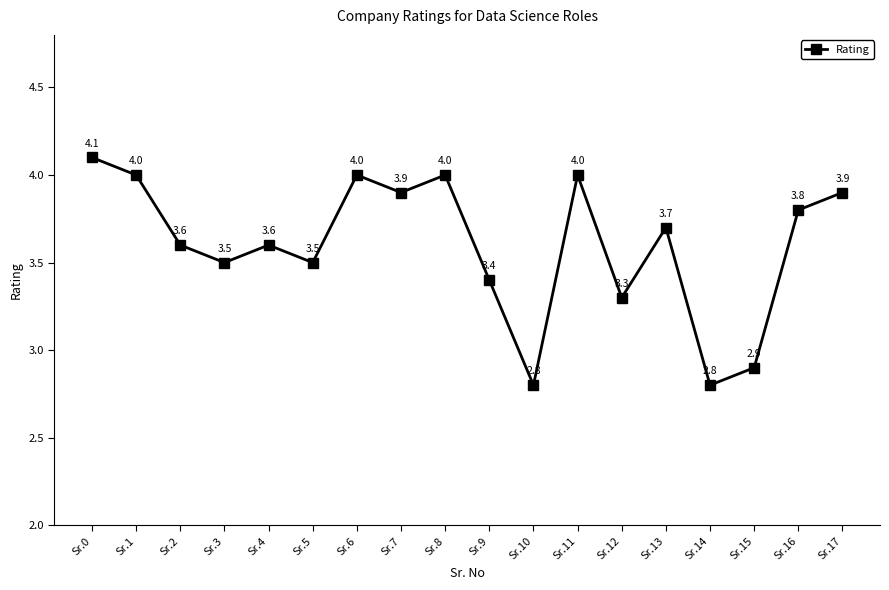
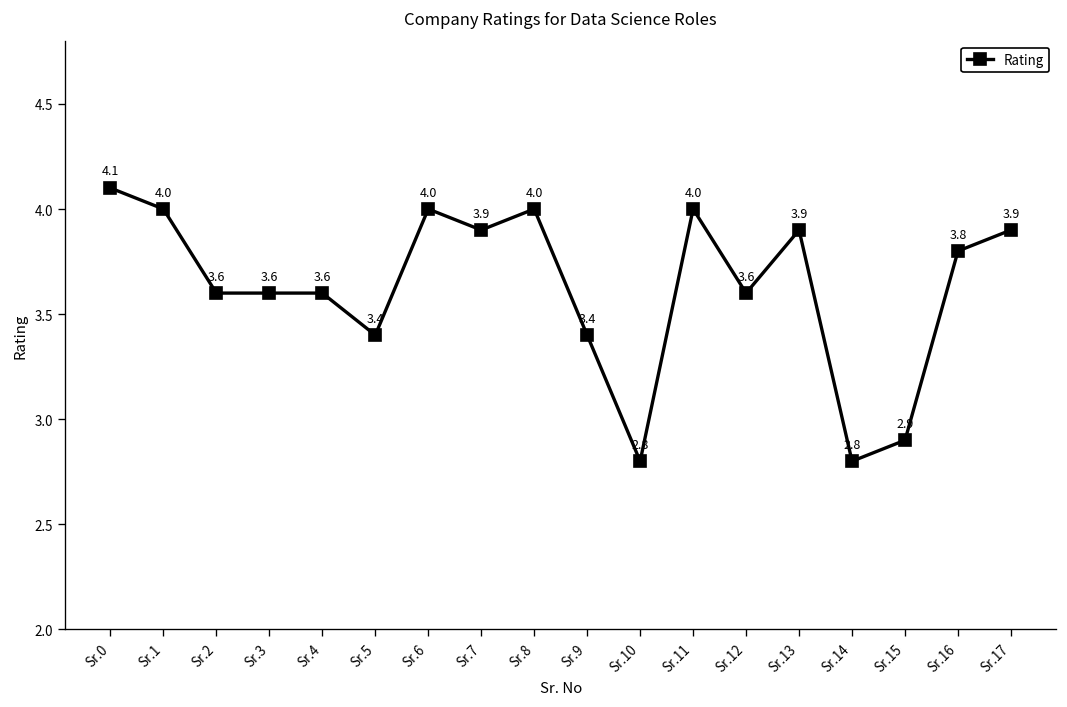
Sr.3: 3.5 -> 3.6
Sr.5: 3.5 -> 3.4
Sr.12: 3.3 -> 3.6
Sr.13: 3.7 -> 3.9
